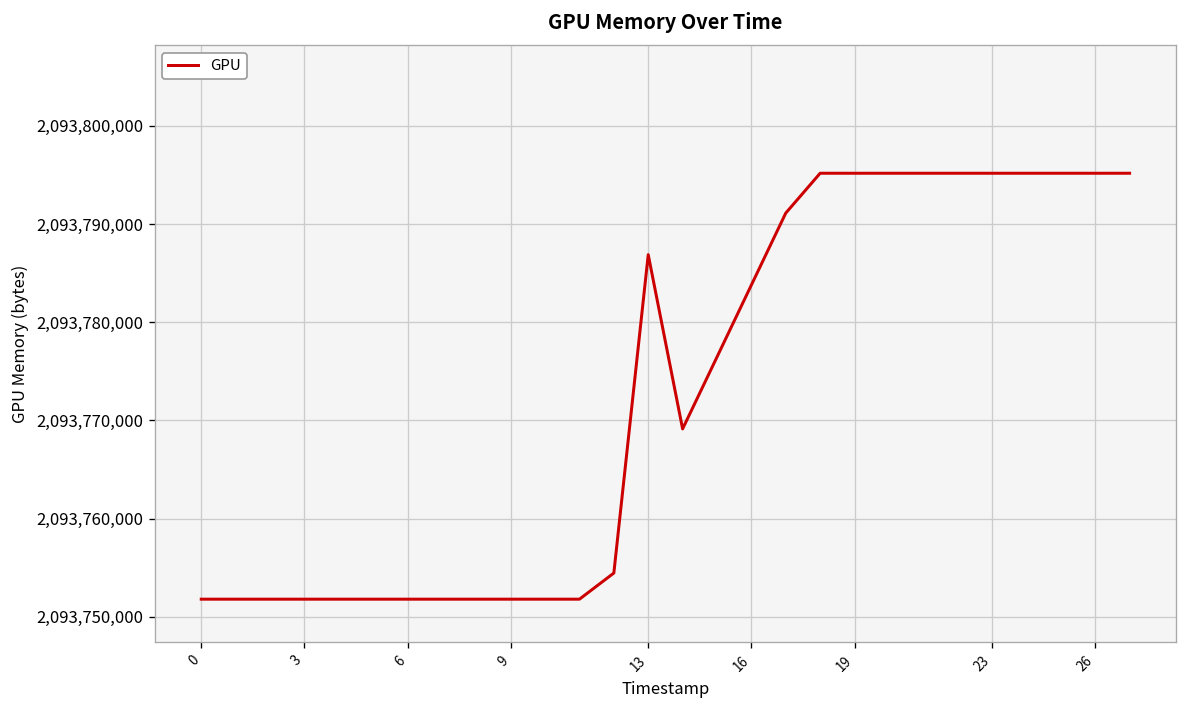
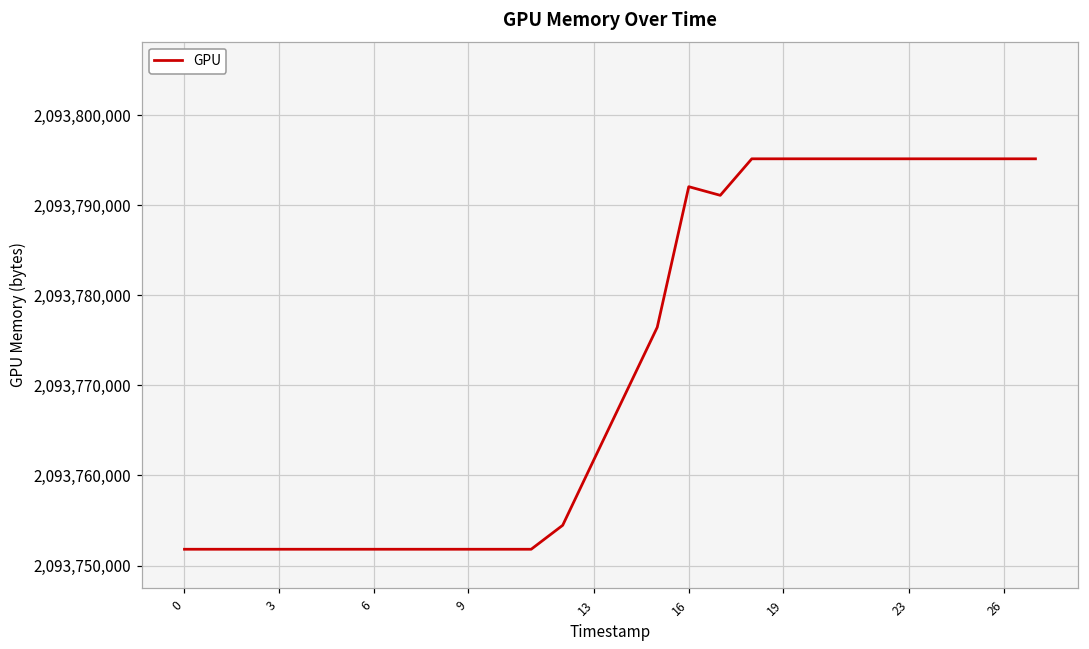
13: 2,093,787,000 -> 2,093,762,000
16: 2,093,784,000 -> 2,093,792,000
